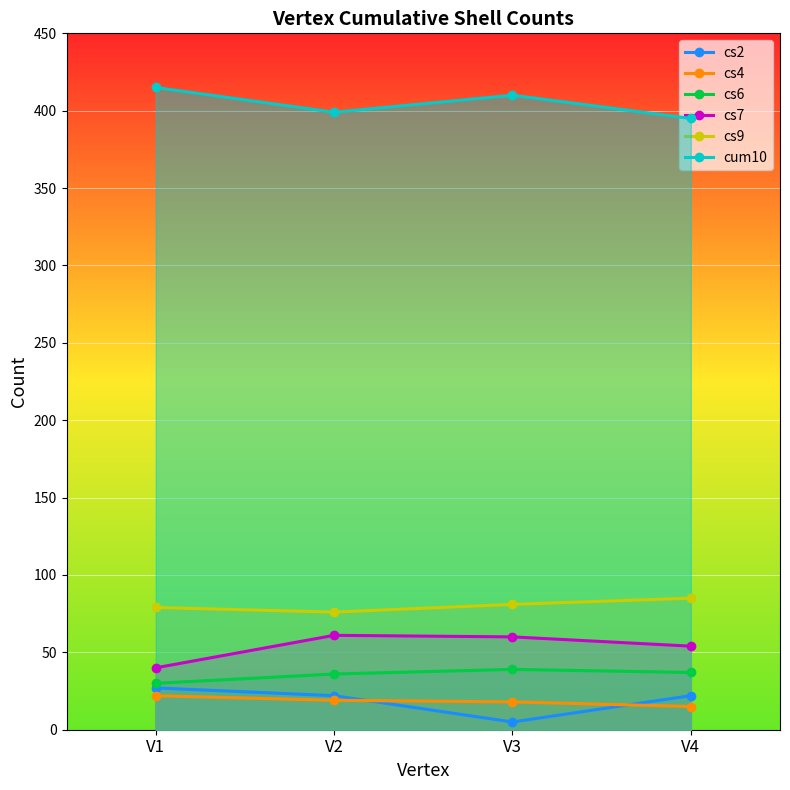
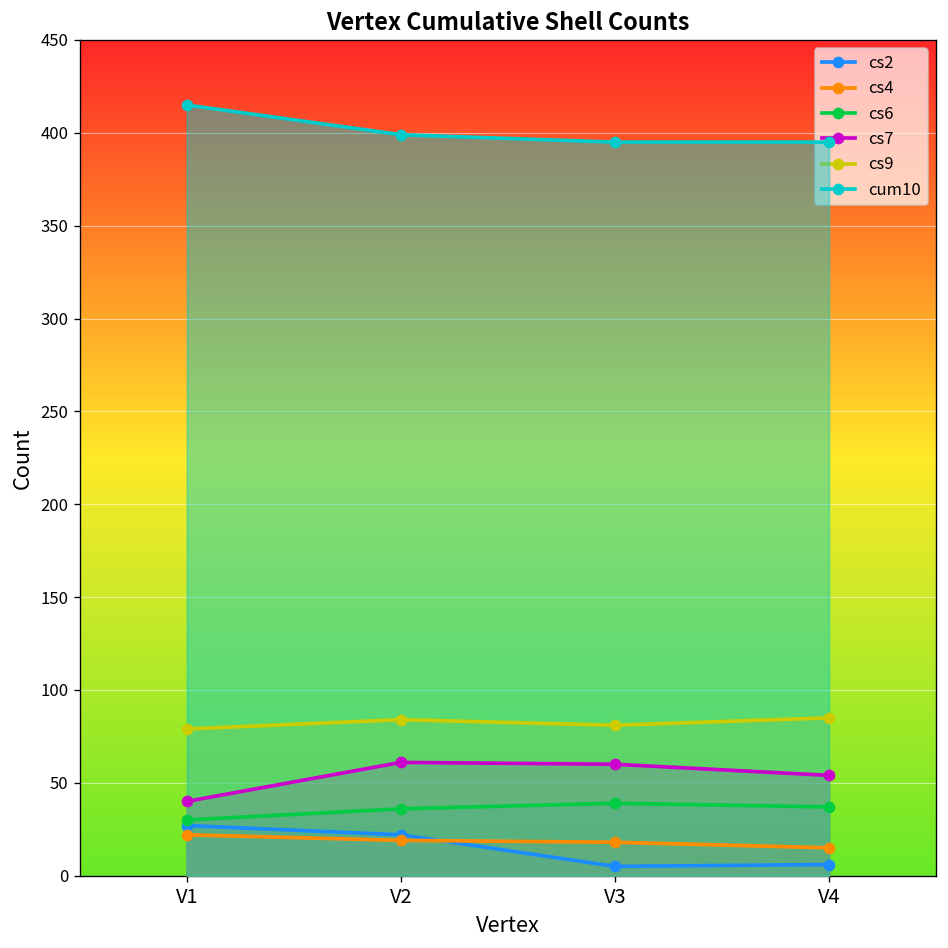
cs9, V2: 76 -> 84
cum10, V3: 410 -> 395
cs2, V4: 22 -> 6
